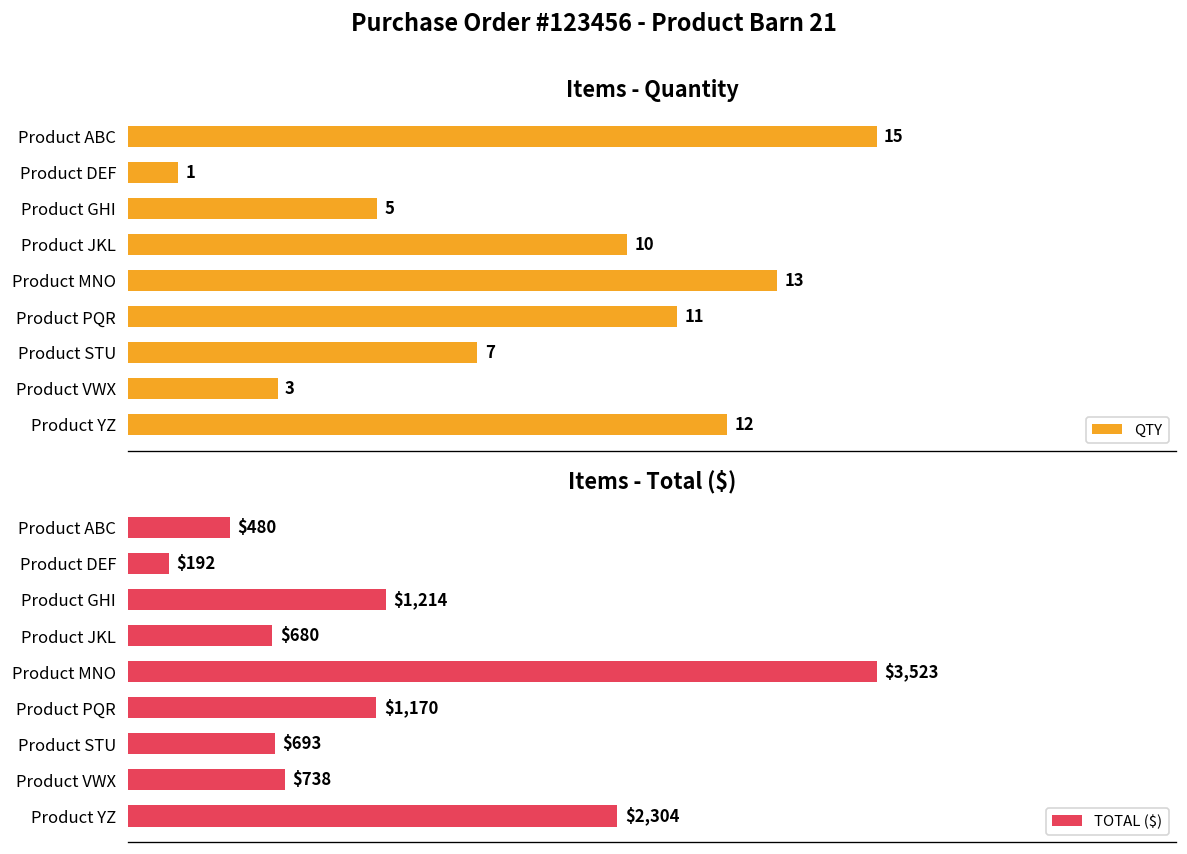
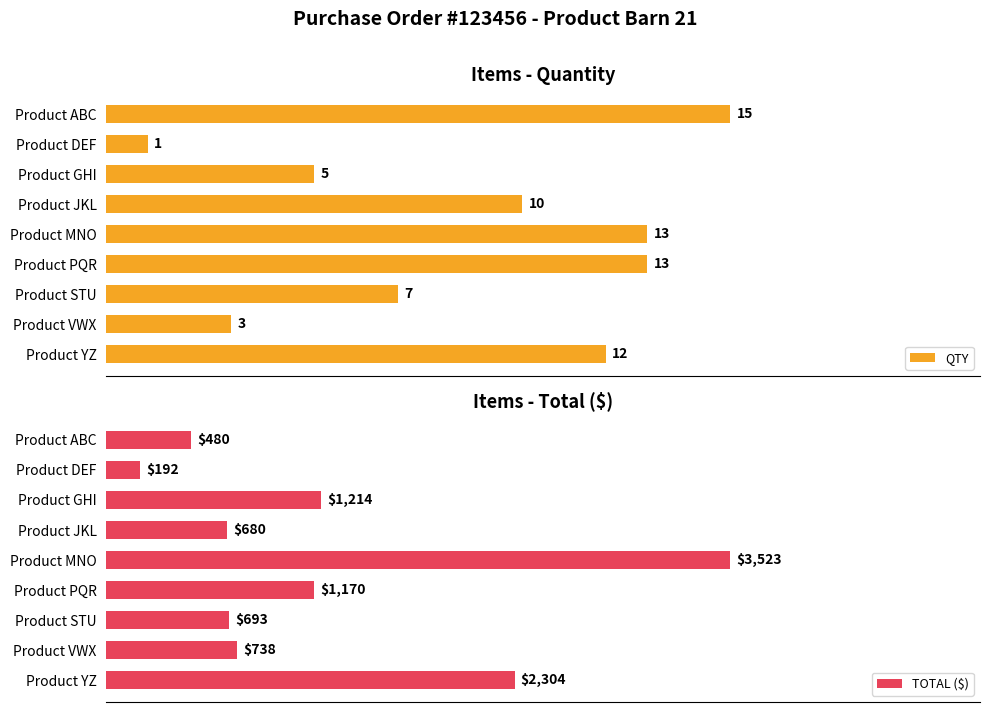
Items - Quantity, Product PQR: 11 -> 13
